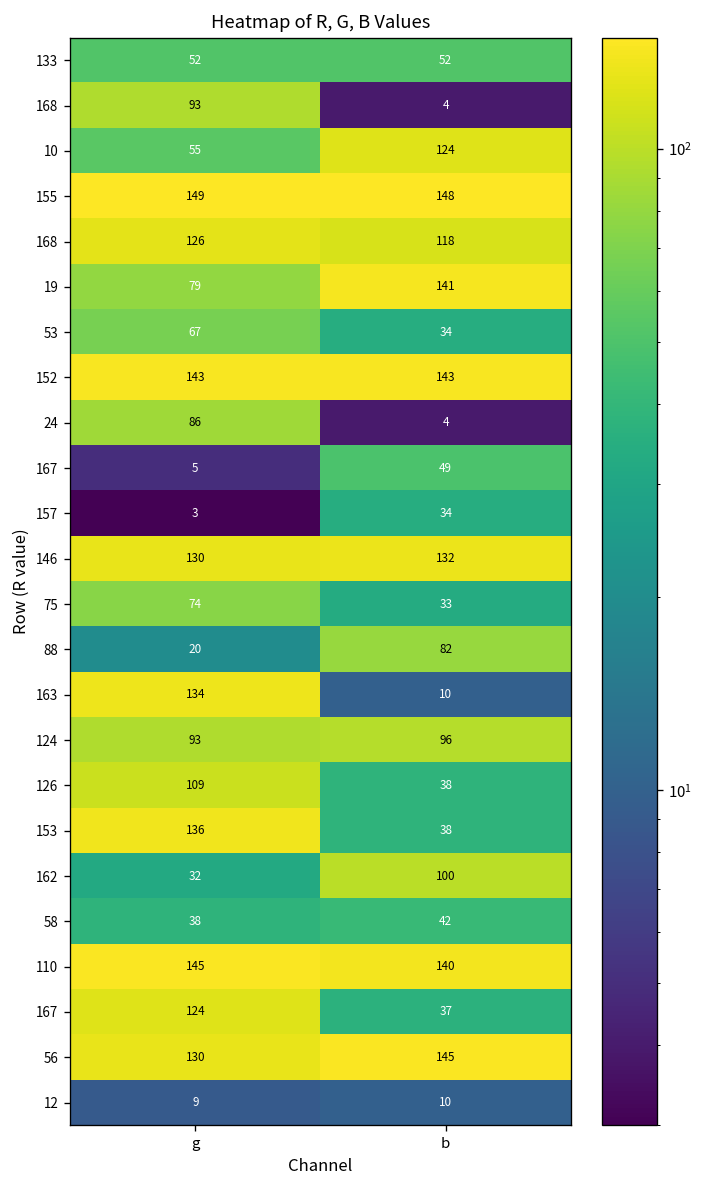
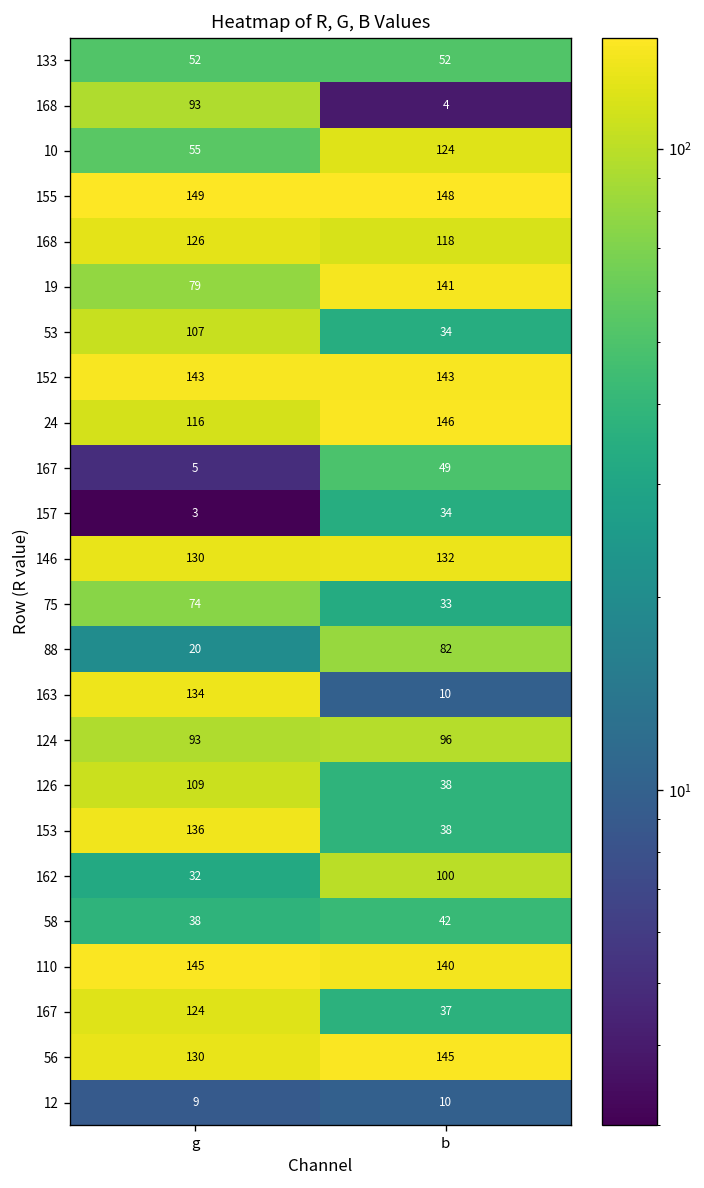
53, g: 67 -> 107
24, g: 86 -> 116
24, b: 4 -> 146
